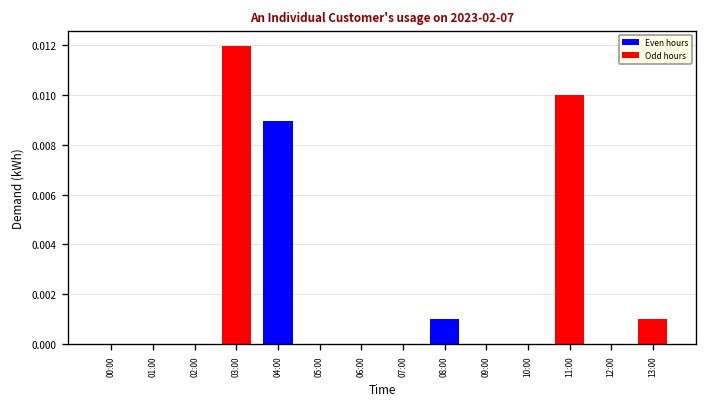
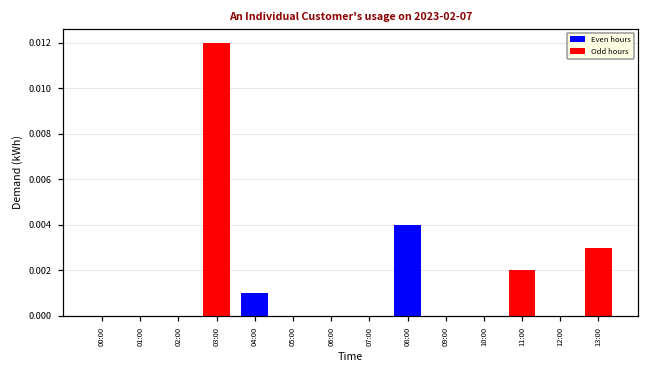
04:00: 0.0089 -> 0.0010
08:00: 0.001 -> 0.004
11:00: 0.010 -> 0.002
13:00: 0.001 -> 0.003
